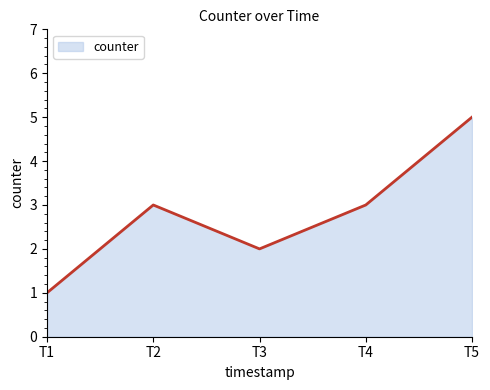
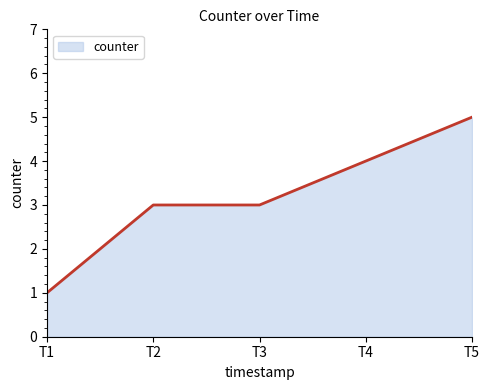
T3: 2 -> 3
T4: 3 -> 4
